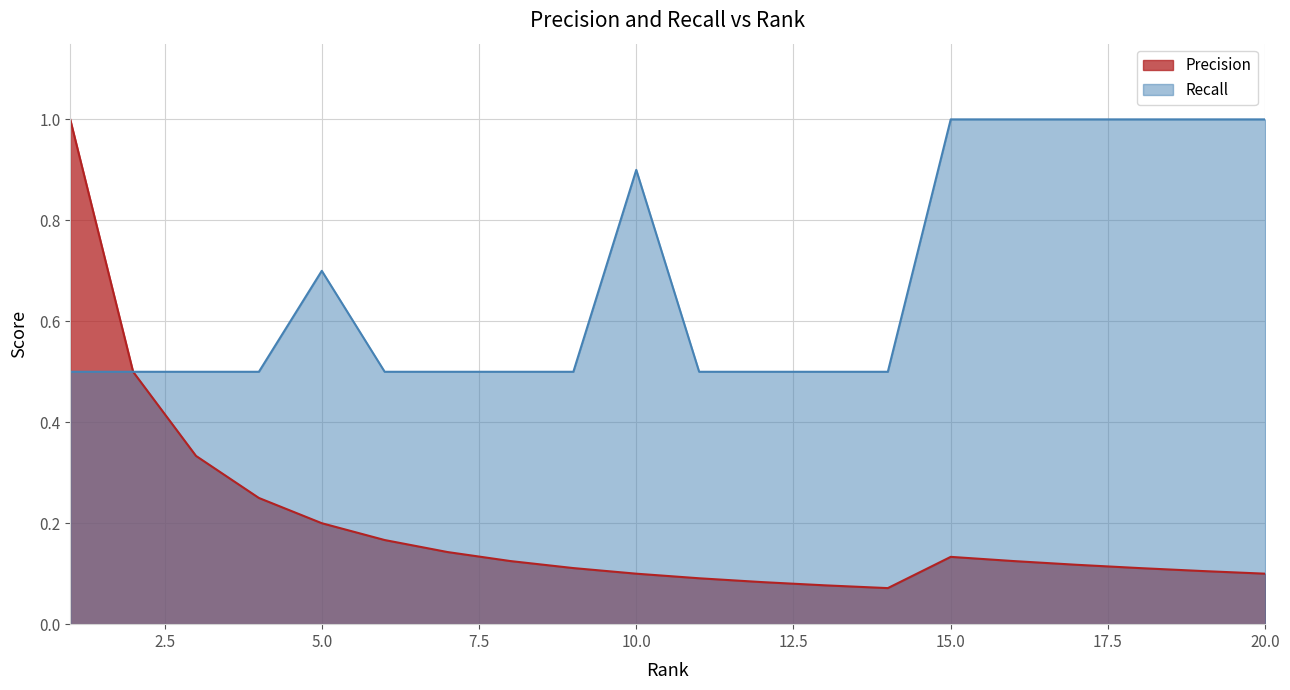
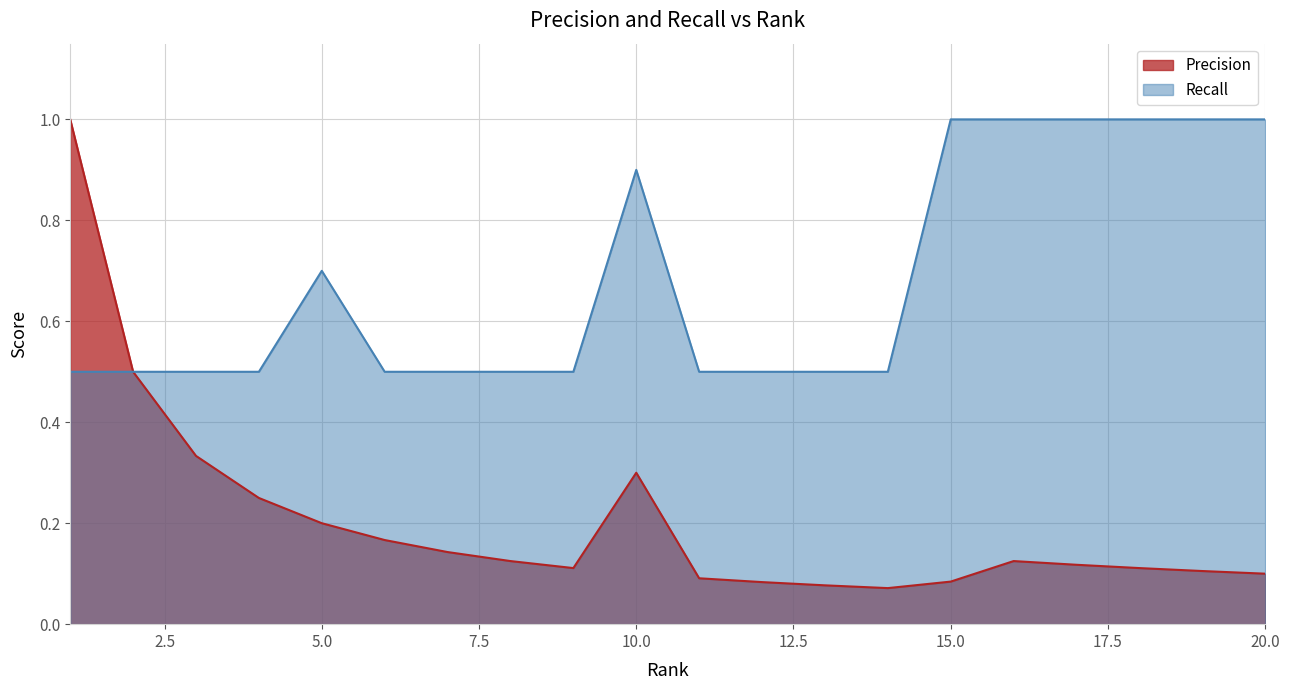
Precision, 10.0: 0.1 -> 0.3
Precision, 15.0: 0.13 -> 0.08
